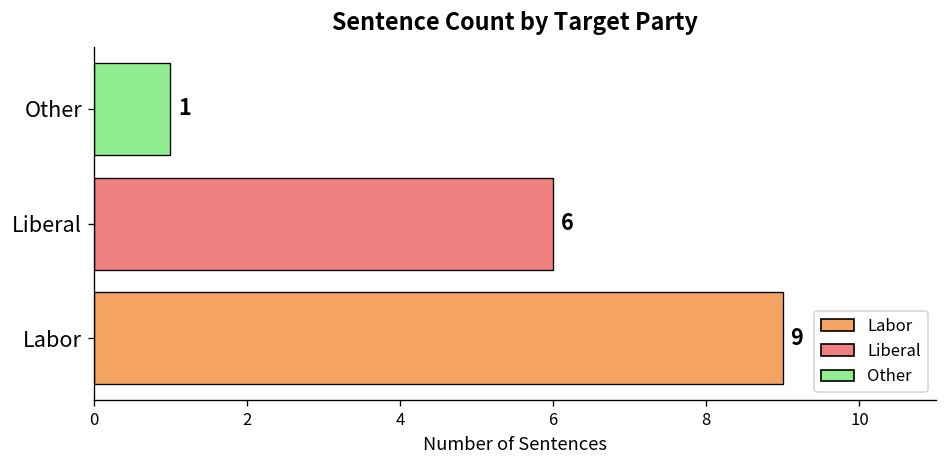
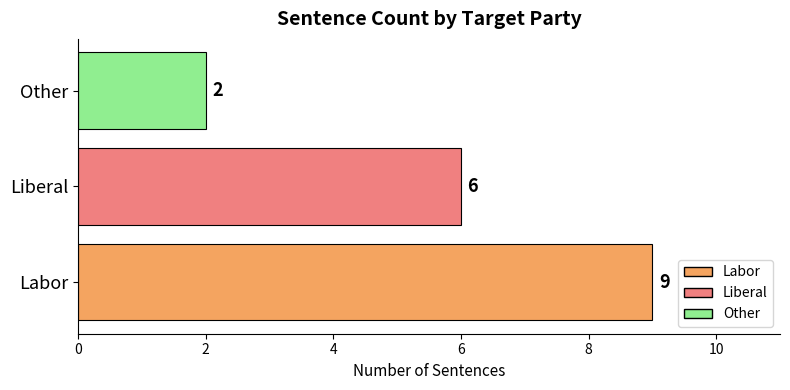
Other: 1 -> 2
